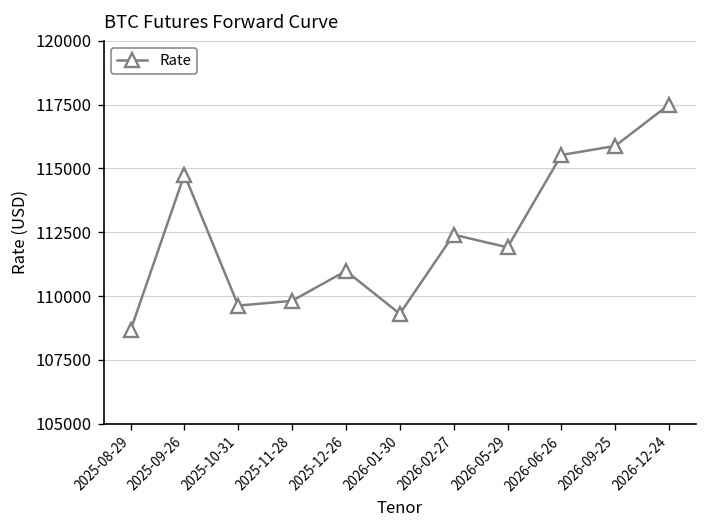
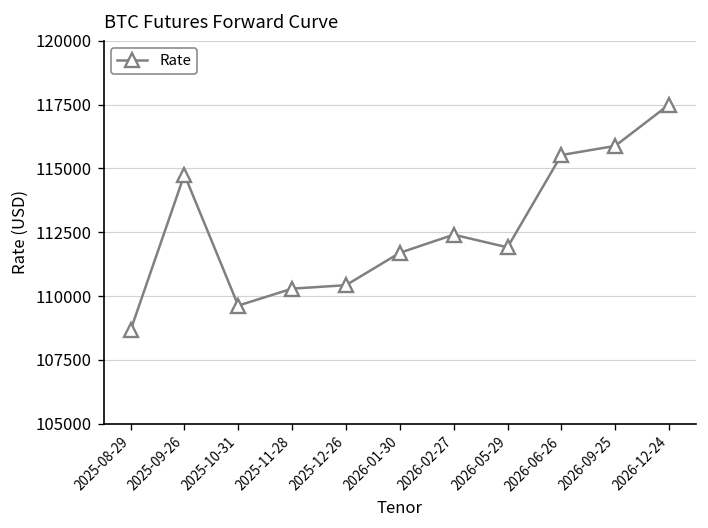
2025-11-28: 109800 -> 110300
2025-12-26: 111000 -> 110400
2026-01-30: 109300 -> 111700
